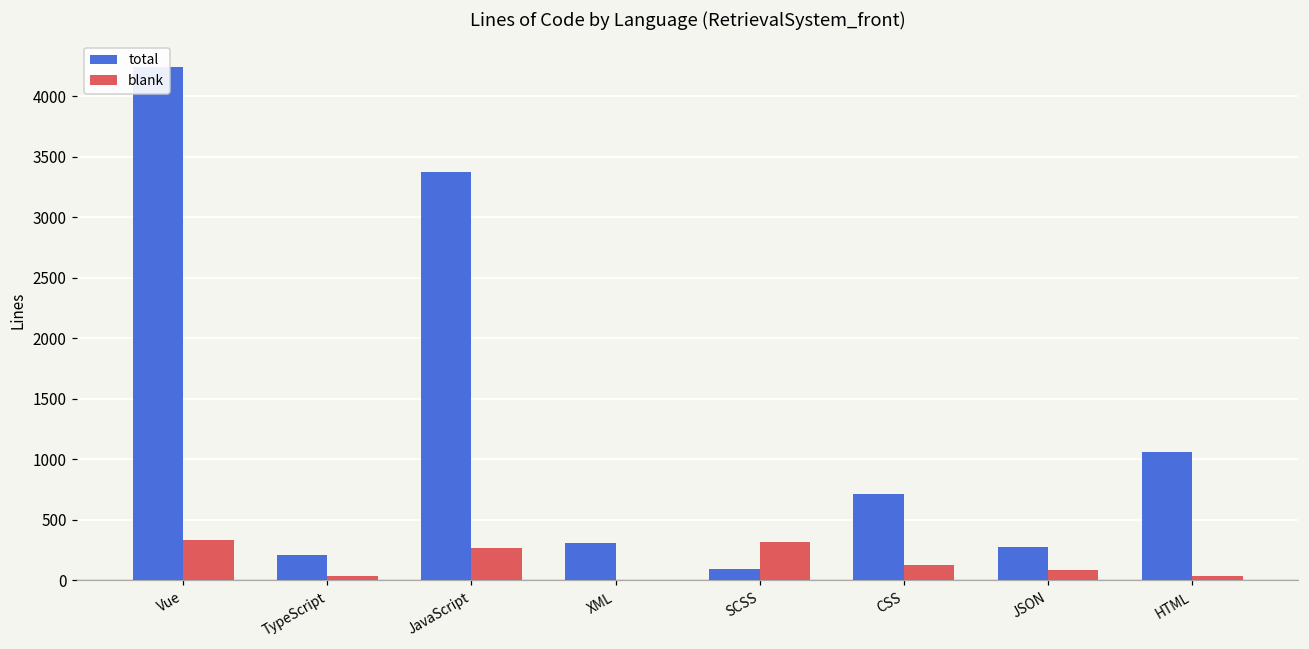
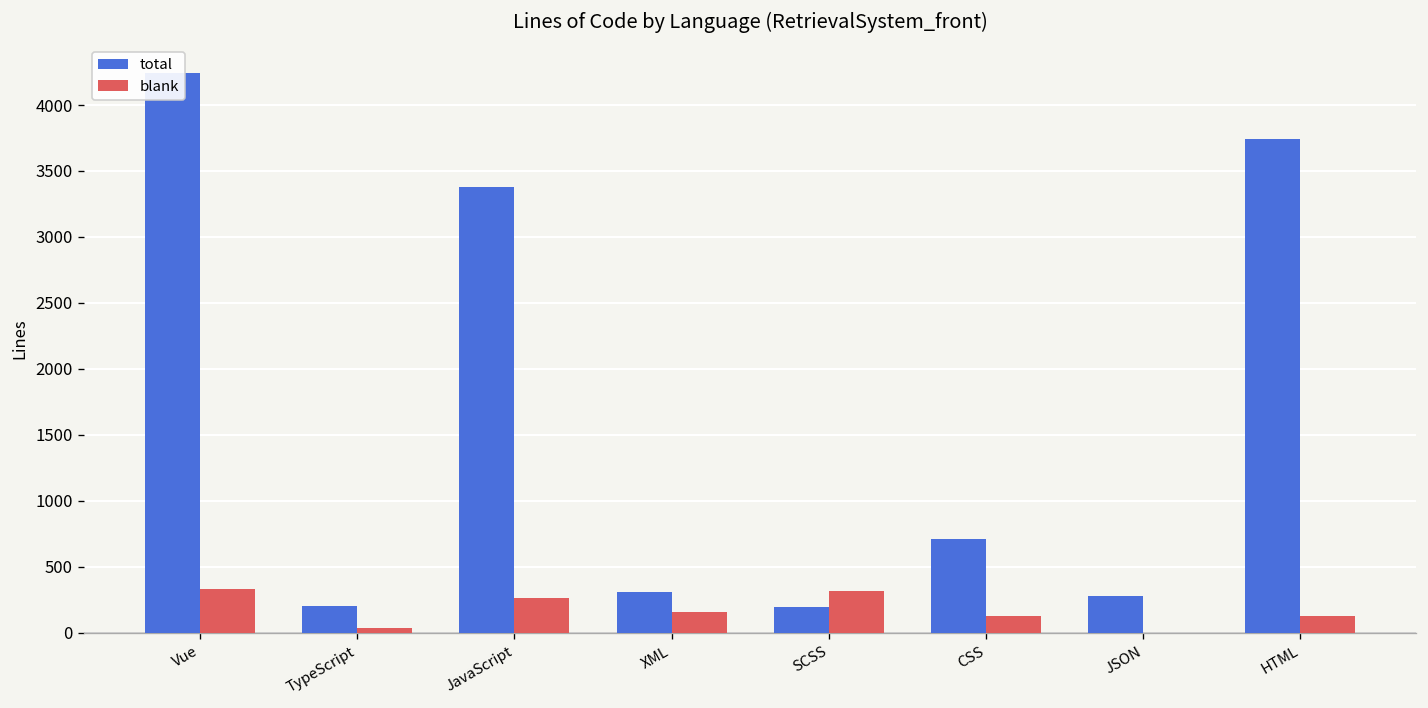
blank, XML: 0 -> 160
total, SCSS: 90 -> 200
blank, JSON: 80 -> 0
total, HTML: 1060 -> 3740
blank, HTML: 40 -> 130
